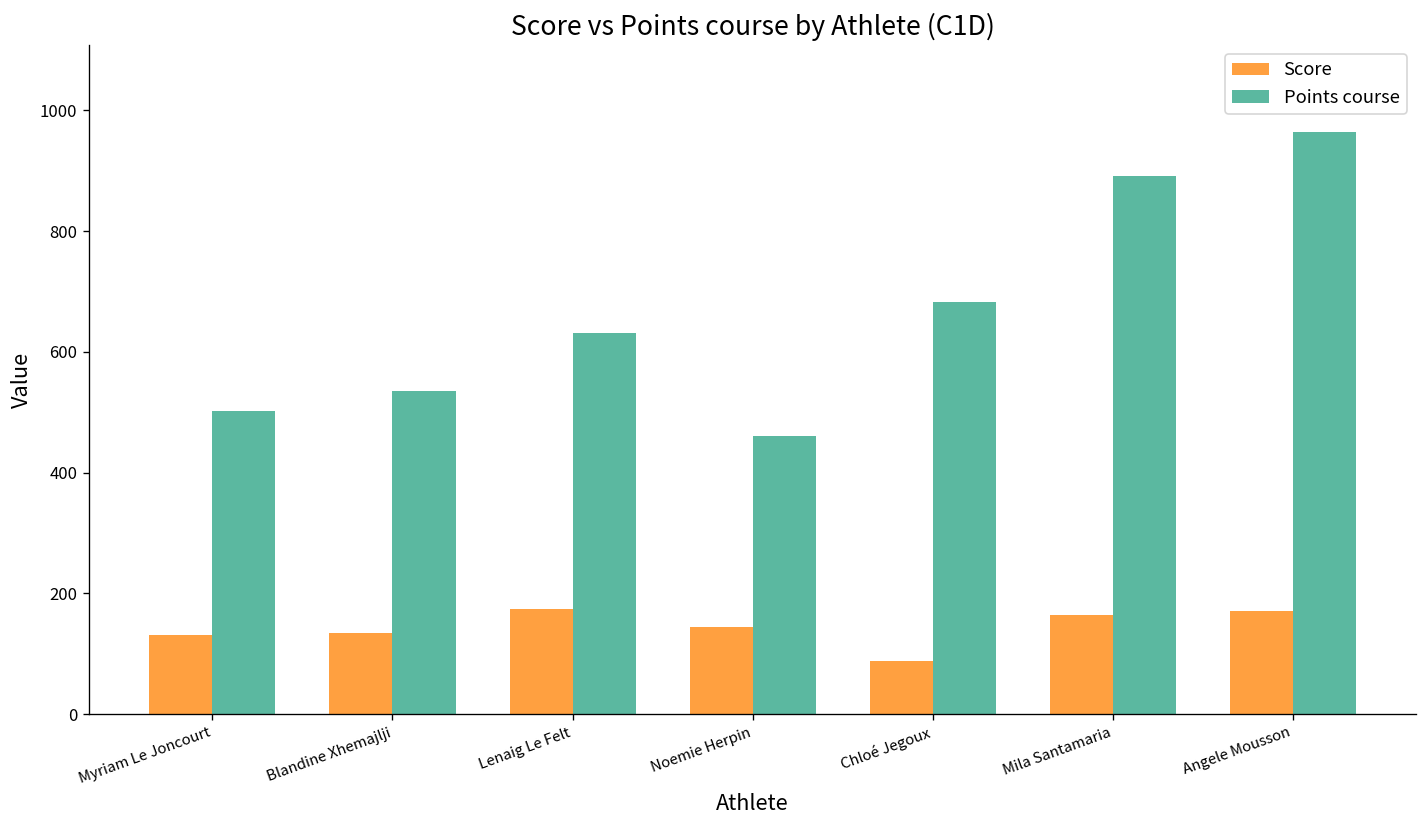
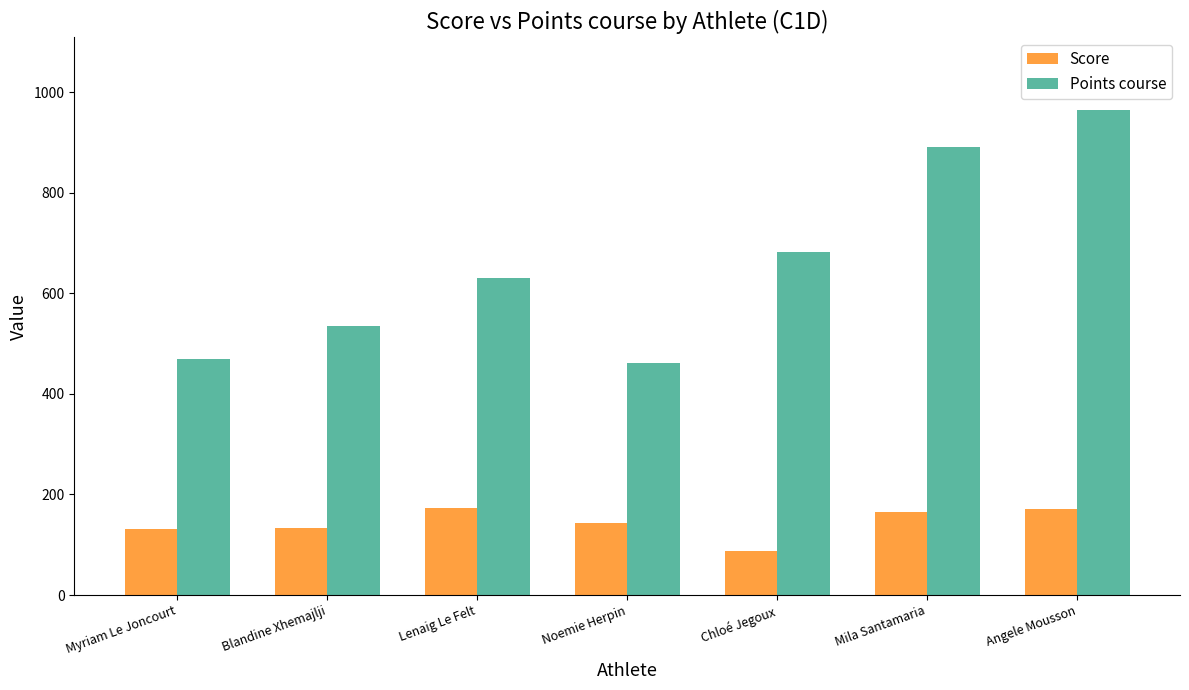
Points course, Myriam Le Joncourt: 500 -> 470
